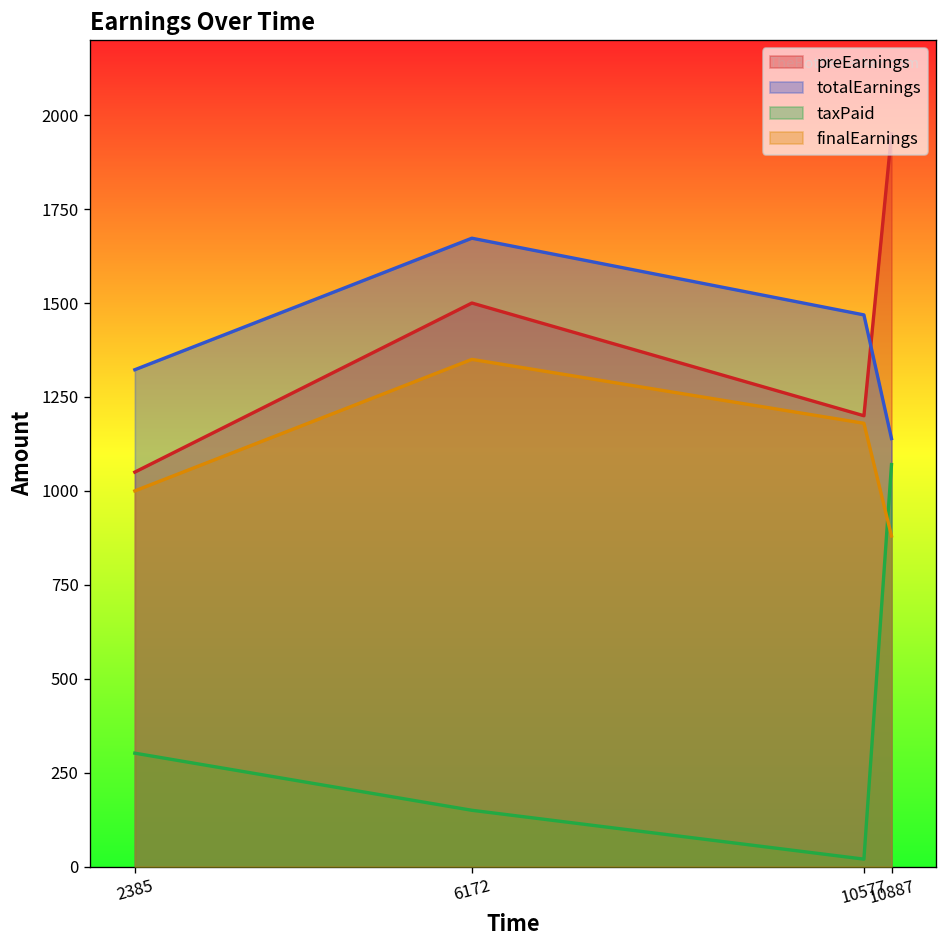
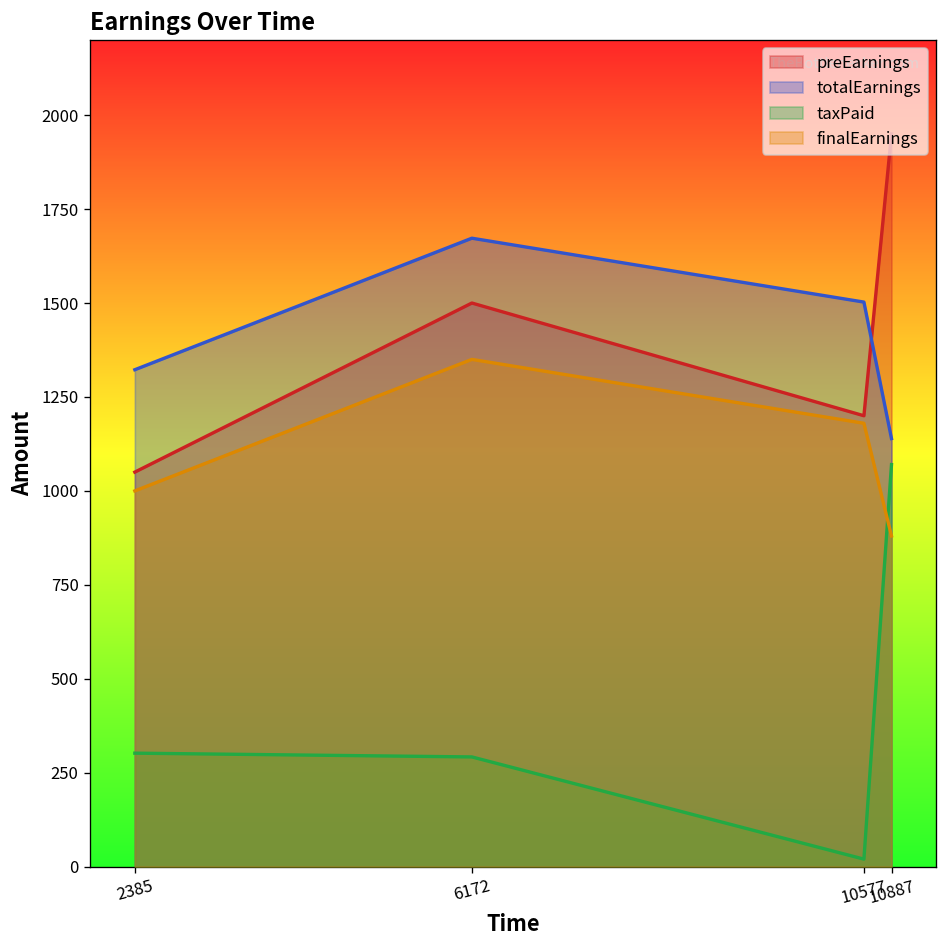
taxPaid, 6172: 150 -> 290
totalEarnings, 10577: 1470 -> 1500
